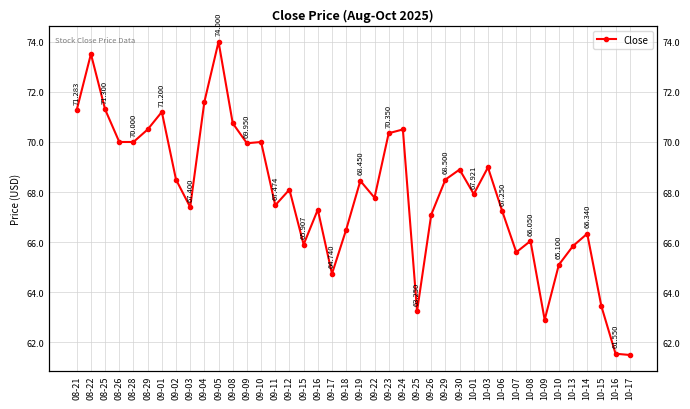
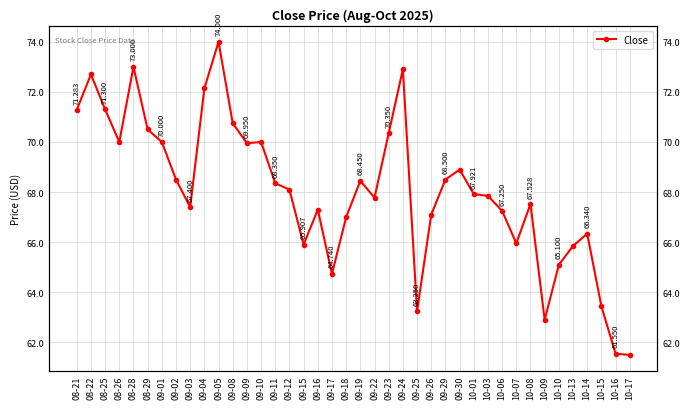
08-22: 73.5 -> 72.7
08-28: 70.000 -> 73.000
09-01: 71.200 -> 70.000
09-04: 71.6 -> 72.1
09-11: 67.474 -> 68.350
09-18: 66.5 -> 67.0
09-24: 70.5 -> 72.9
10-03: 69.0 -> 67.8
10-07: 65.6 -> 66.0
10-08: 66.050 -> 67.528
